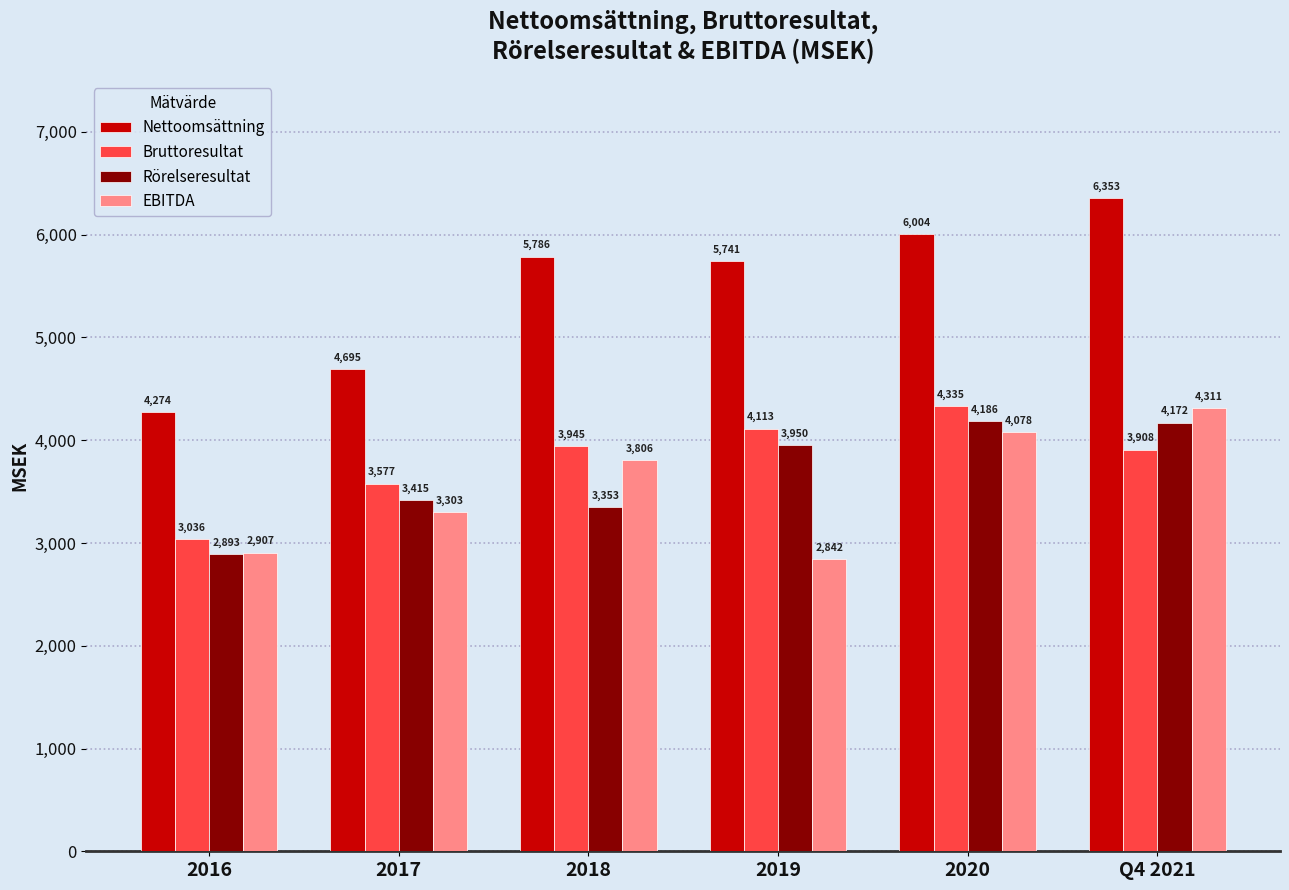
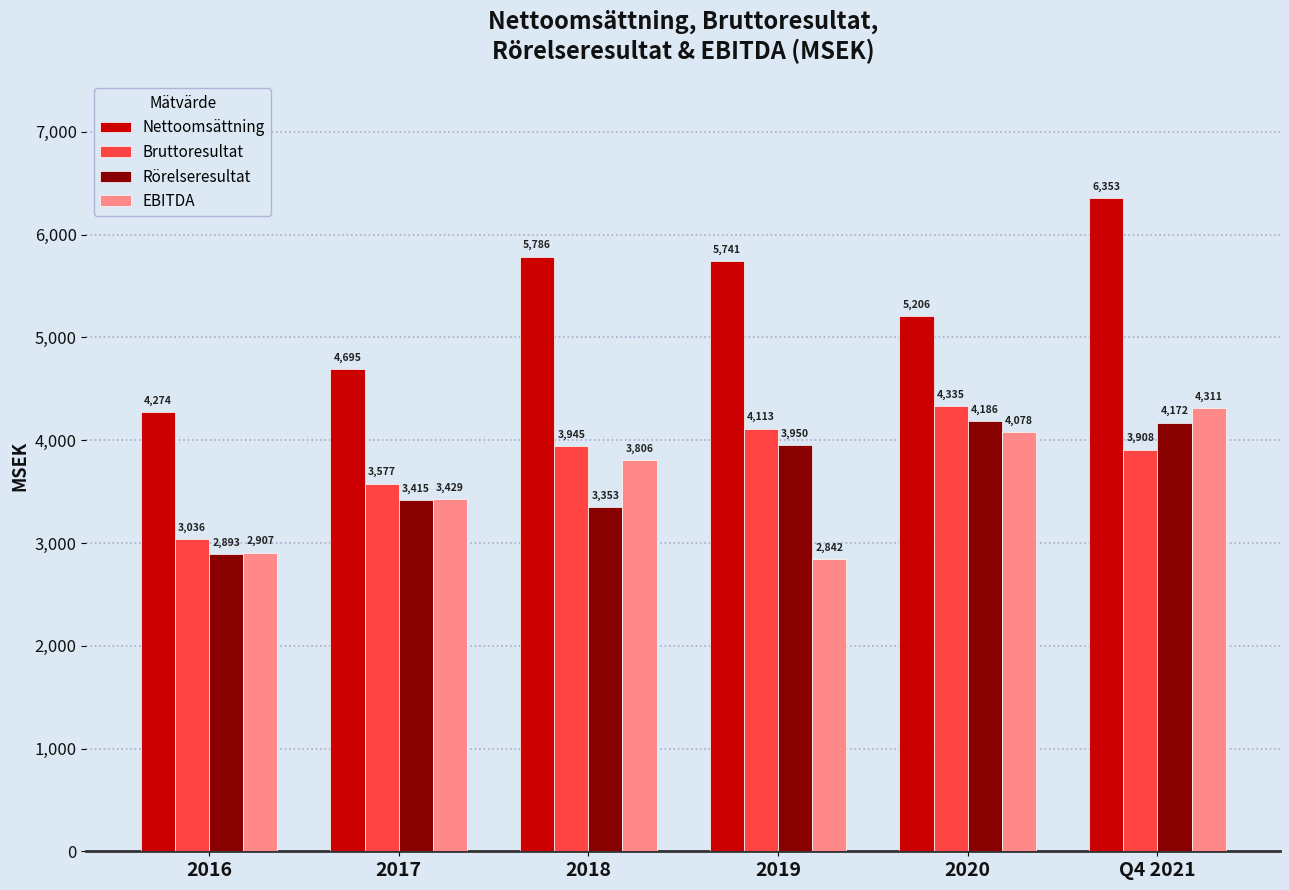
EBITDA, 2017: 3,303 -> 3,429
Nettoomsättning, 2020: 6,004 -> 5,206
